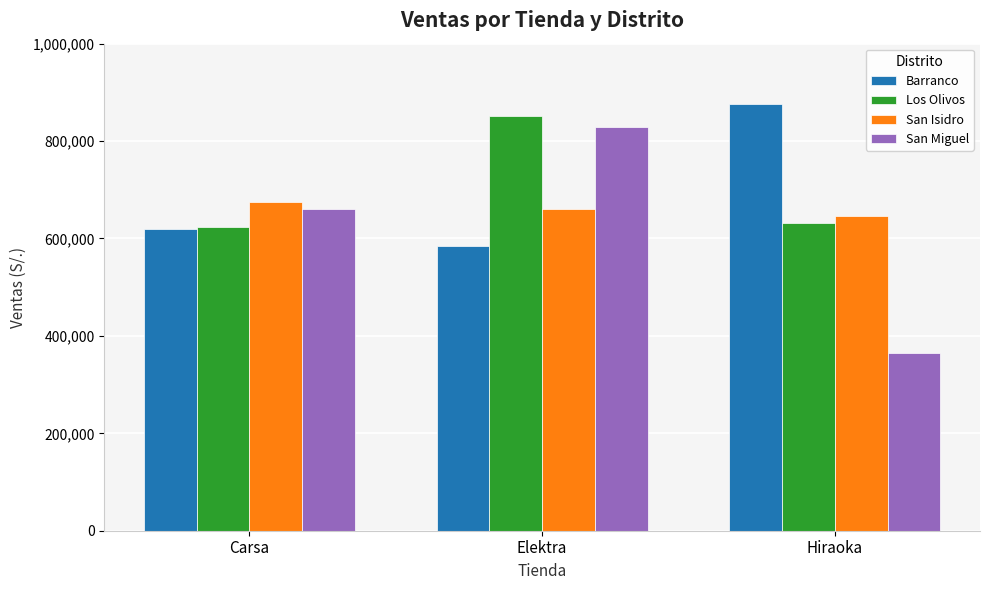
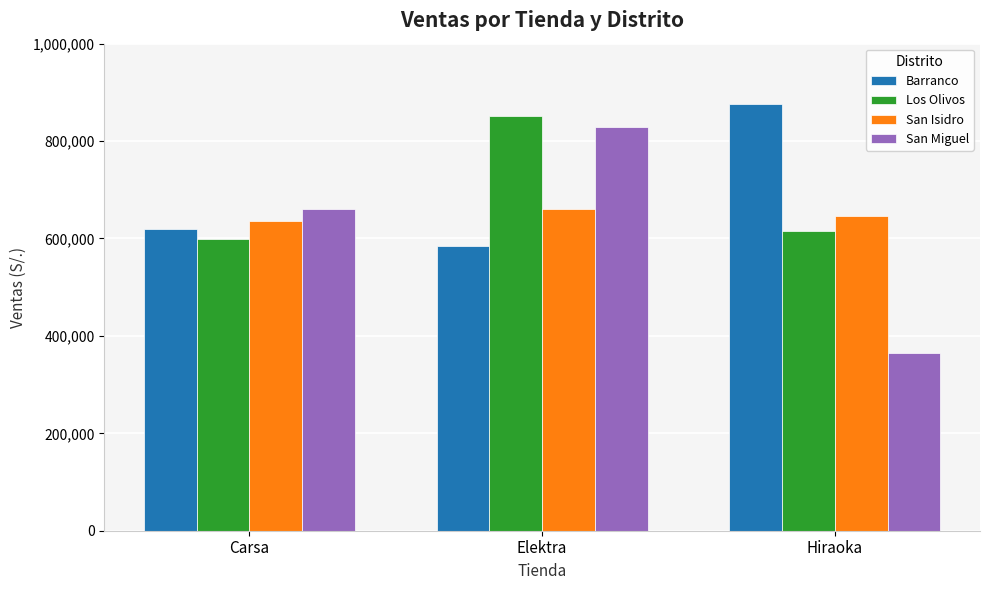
Los Olivos, Carsa: 620,000 -> 600,000
San Isidro, Carsa: 680,000 -> 640,000
Los Olivos, Hiraoka: 630,000 -> 620,000
